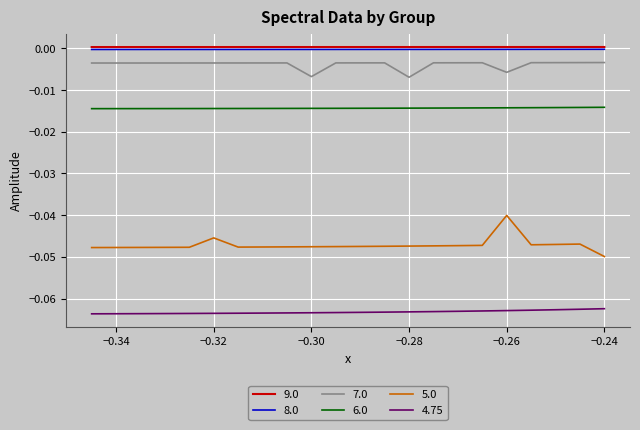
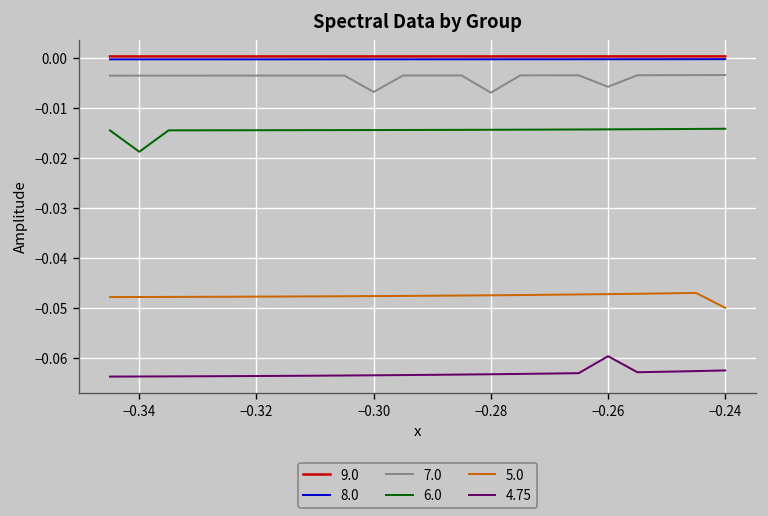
6.0, −0.34: -0.014 -> -0.019
5.0, −0.32: -0.045 -> -0.048
5.0, −0.26: -0.040 -> -0.047
4.75, −0.26: -0.063 -> -0.060
